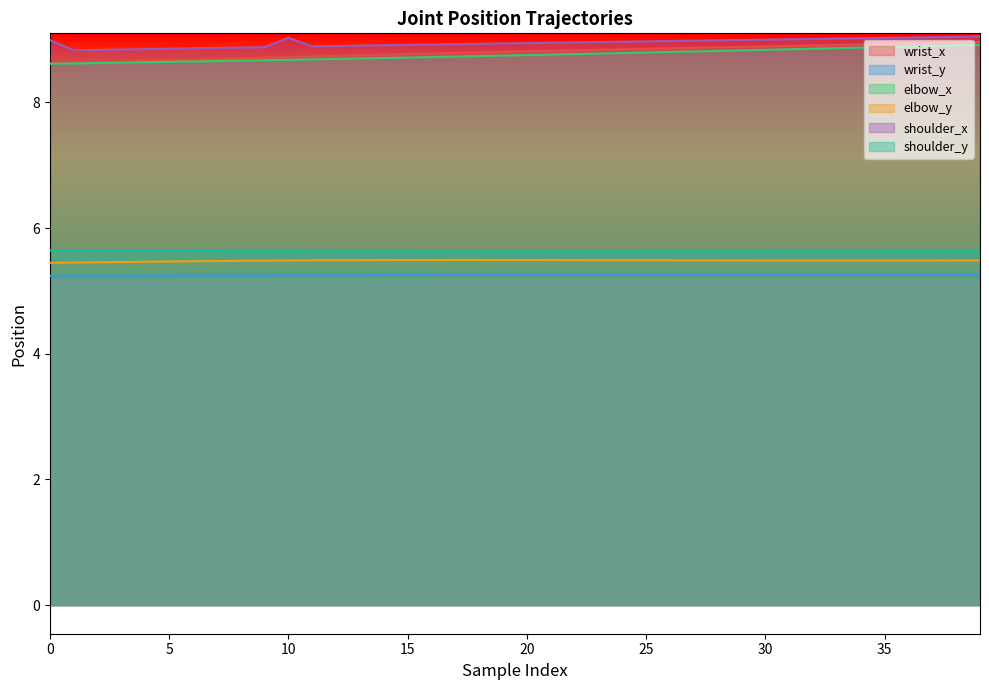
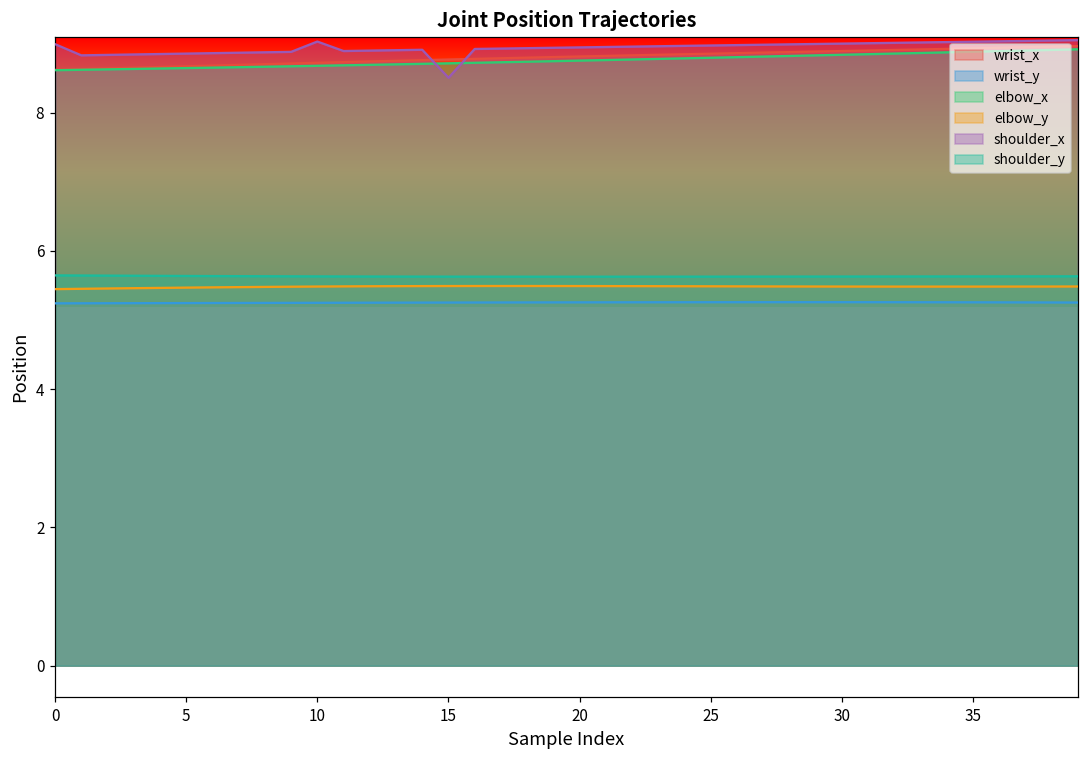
shoulder_x, 15: 8.9 -> 8.5
